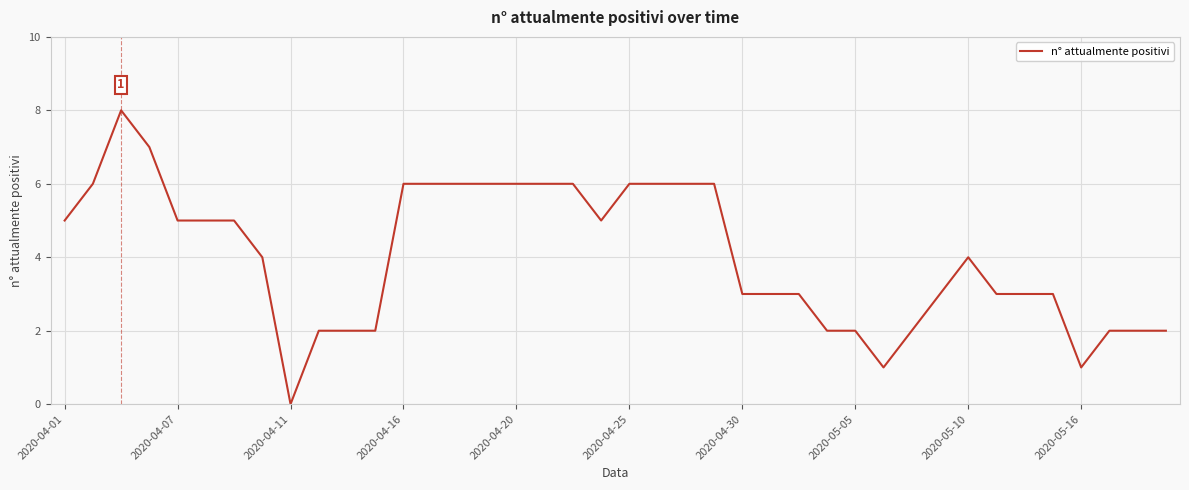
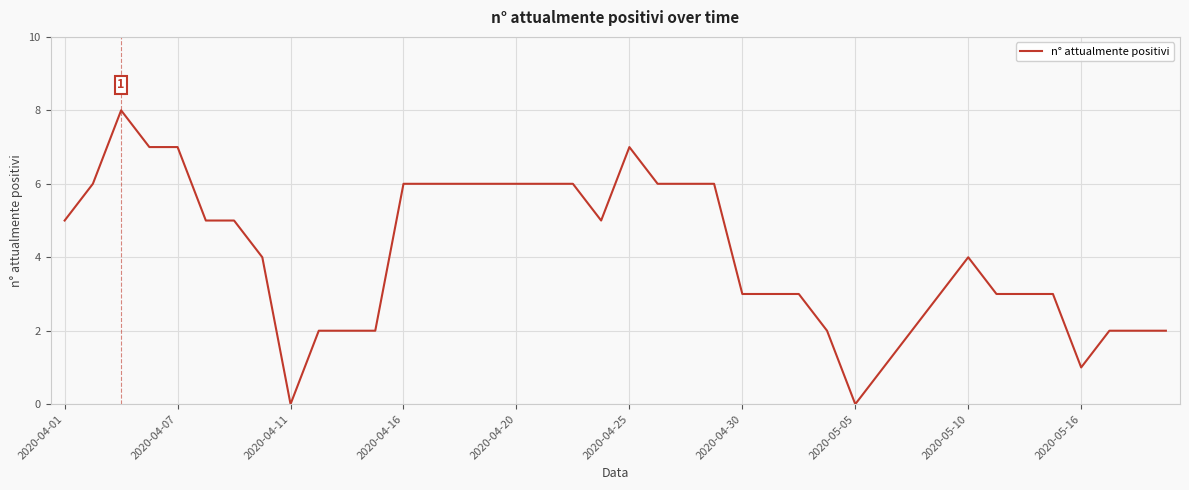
2020-04-07: 5 -> 7
2020-04-25: 6 -> 7
2020-05-05: 2 -> 0
